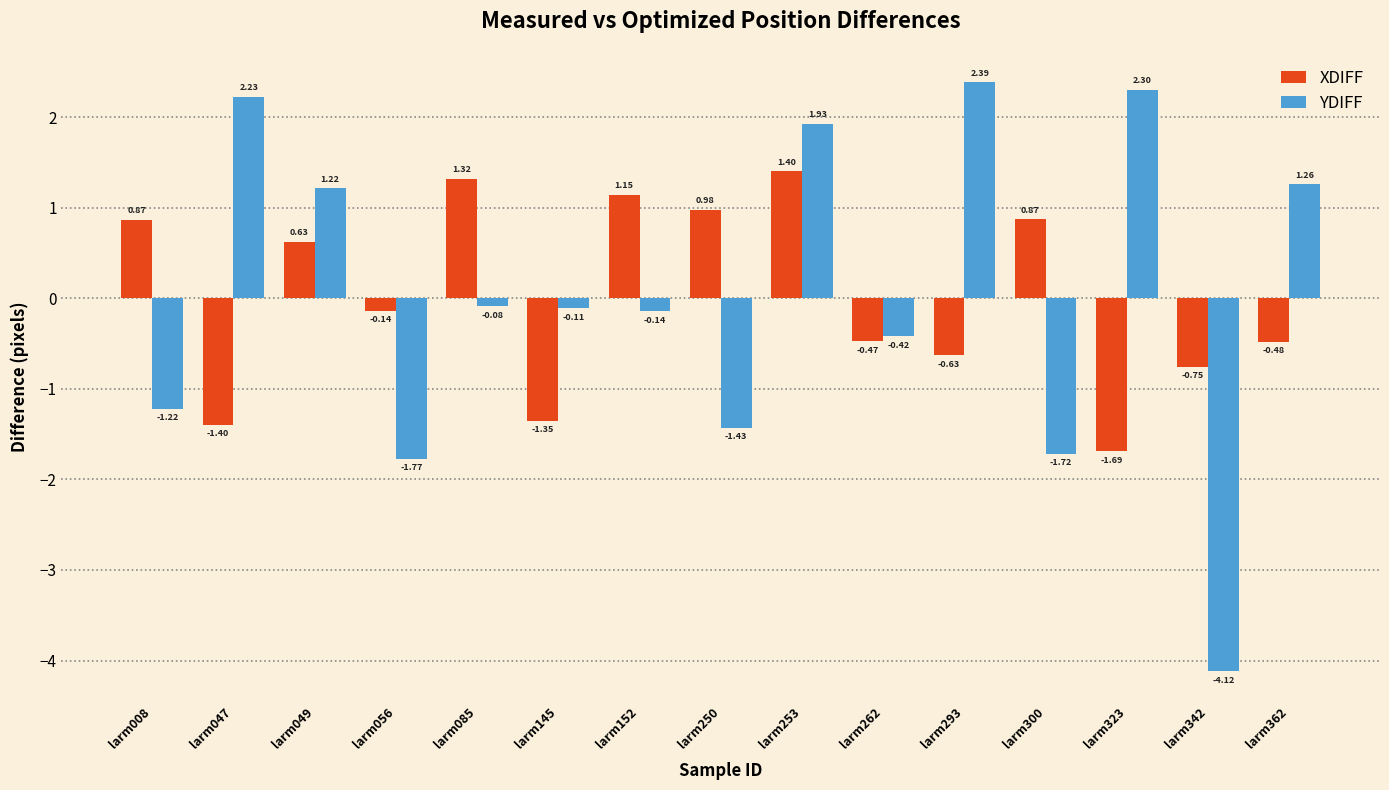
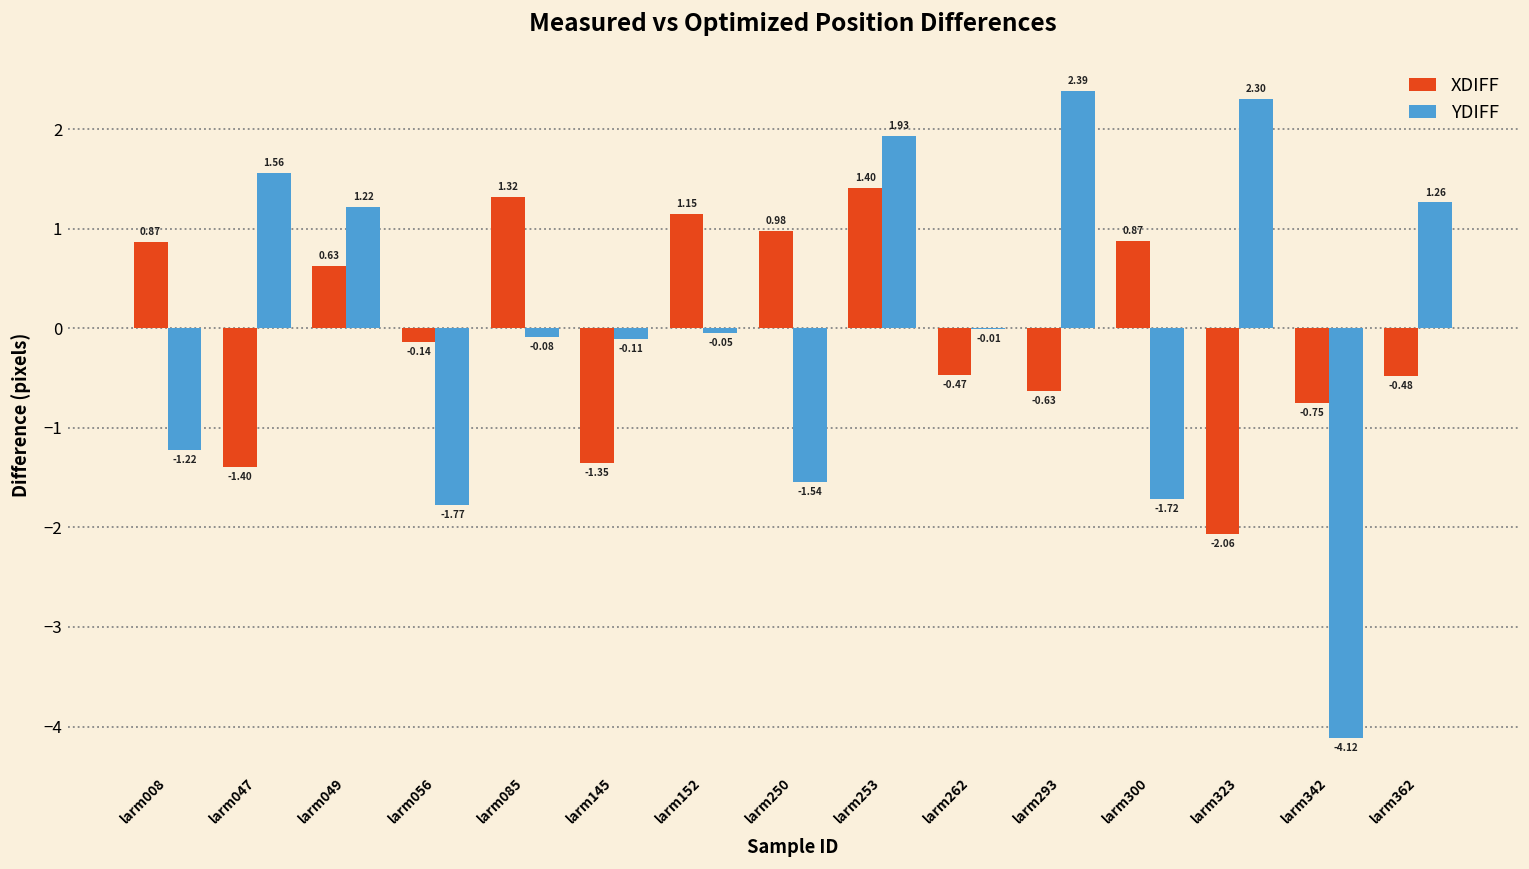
YDIFF, larm047: 2.23 -> 1.56
YDIFF, larm152: -0.14 -> -0.05
YDIFF, larm250: -1.43 -> -1.54
YDIFF, larm262: -0.42 -> -0.01
XDIFF, larm323: -1.69 -> -2.06
